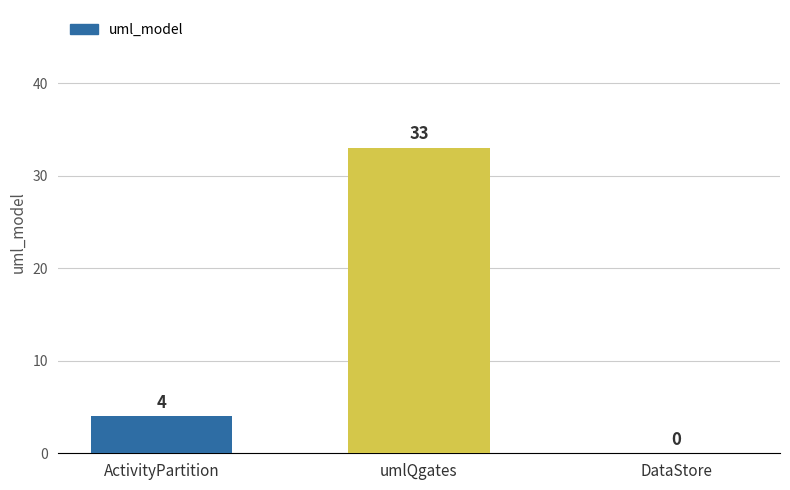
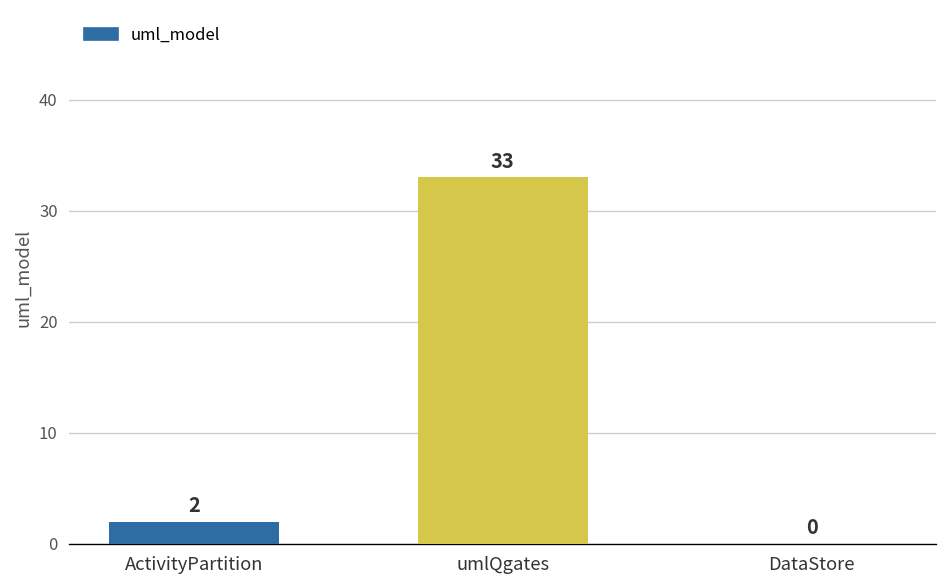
ActivityPartition: 4 -> 2
